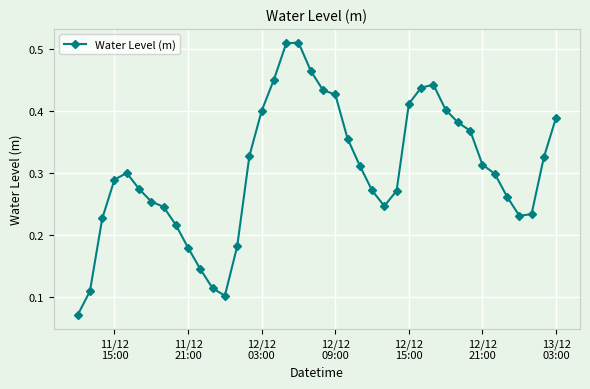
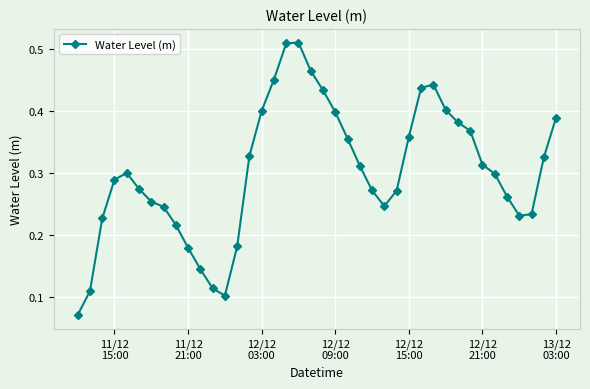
12/12 09:00: 0.43 -> 0.40
12/12 15:00: 0.41 -> 0.36
